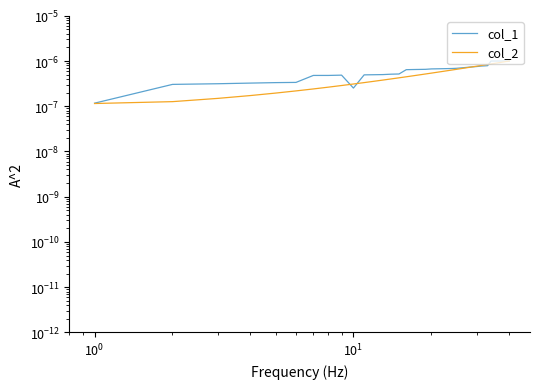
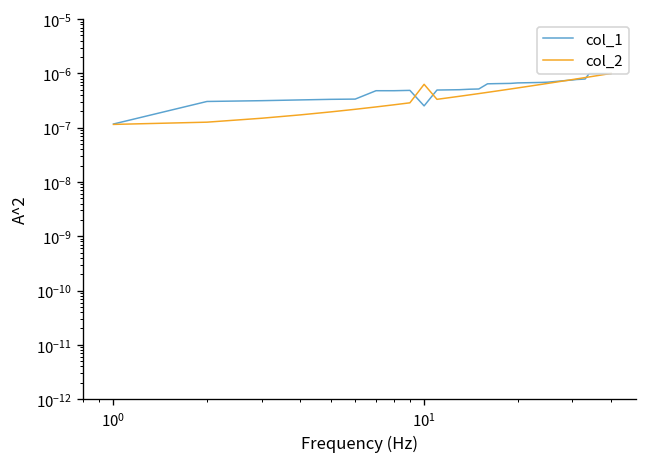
col_2, 10^1: 0.0000003 -> 0.0000006
